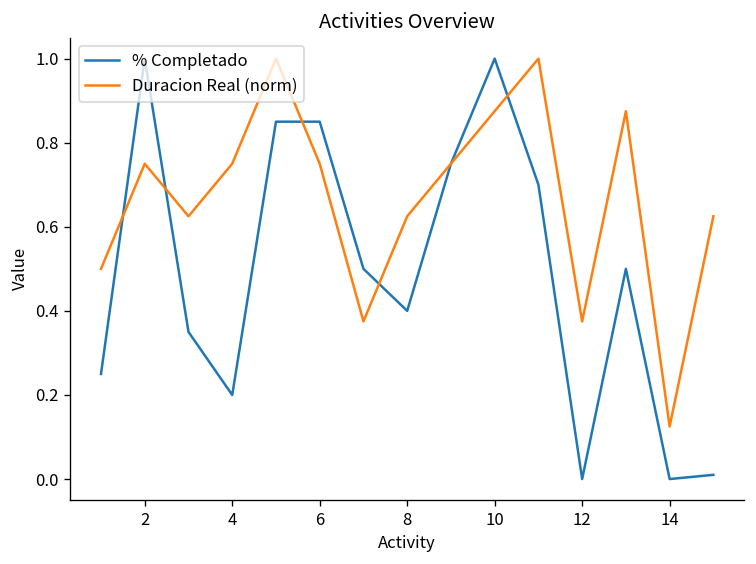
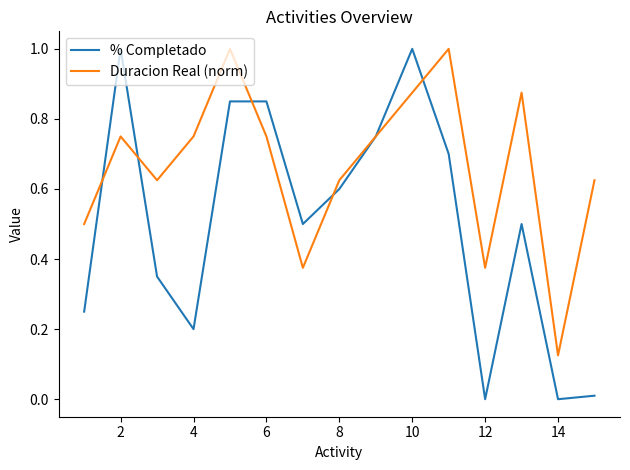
% Completado, 8: 0.4 -> 0.6
